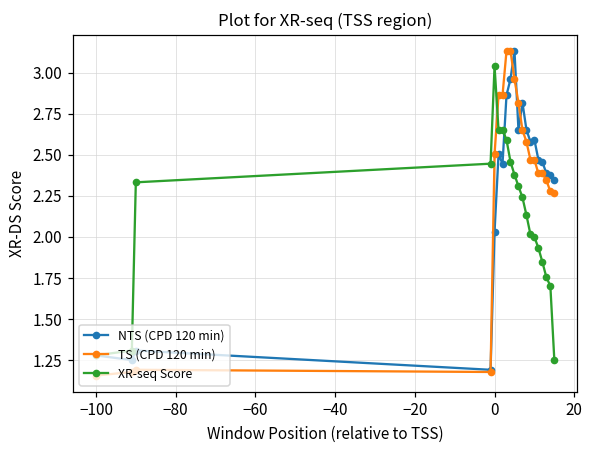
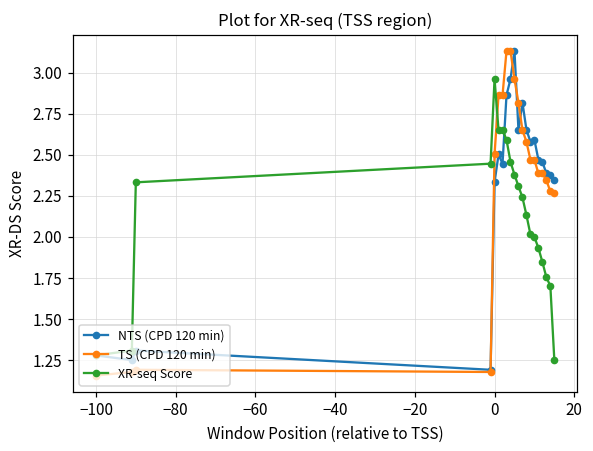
NTS (CPD 120 min), 0: 2.03 -> 2.33
XR-seq Score, 0: 3.04 -> 2.96
